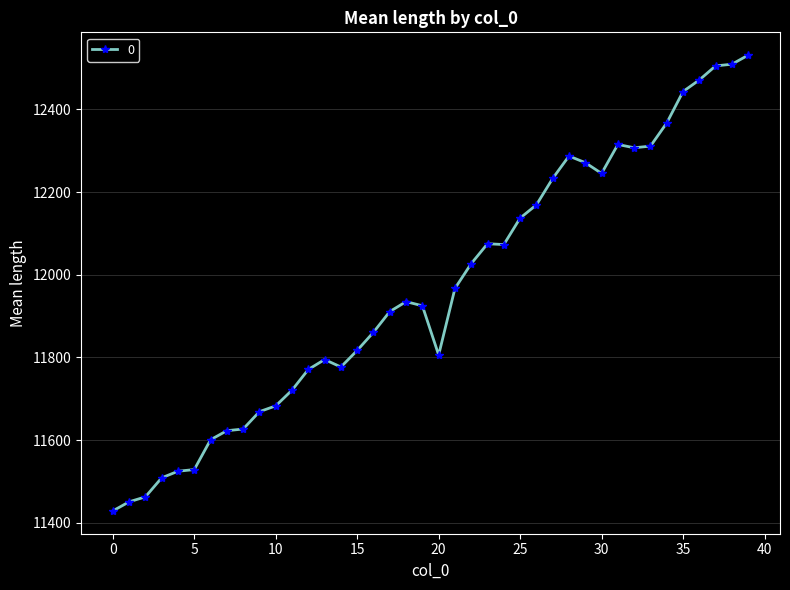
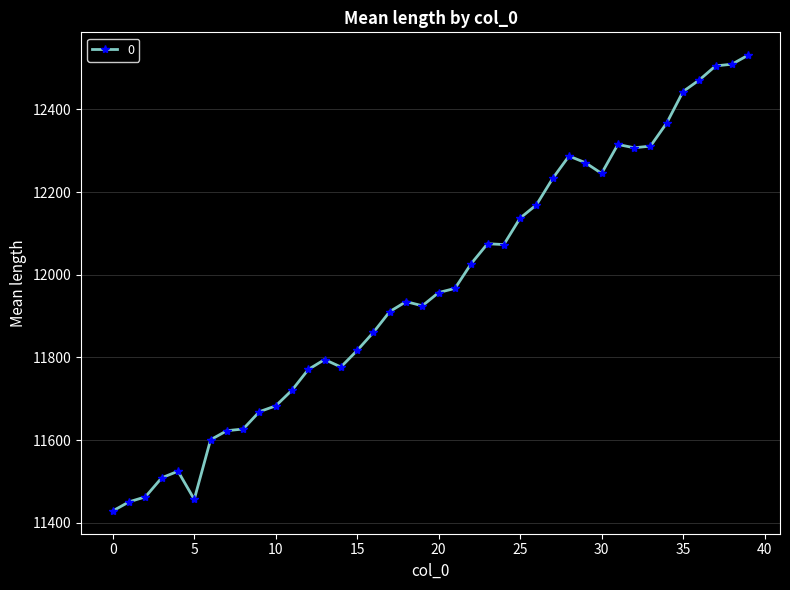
5: 11530 -> 11460
20: 11810 -> 11960
